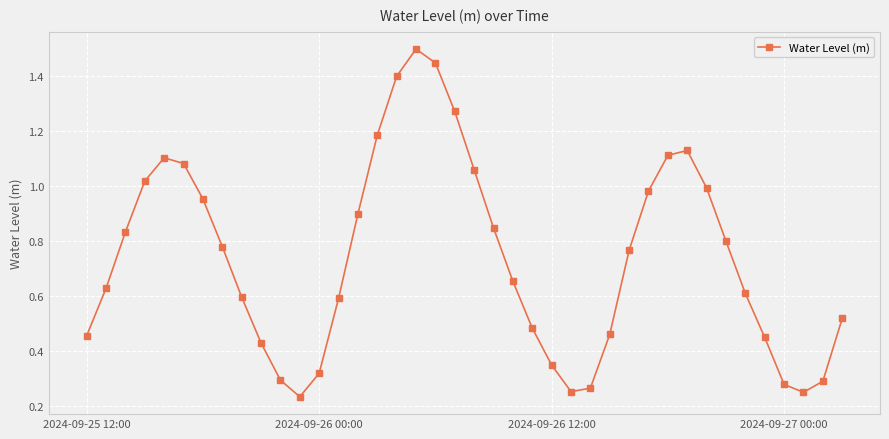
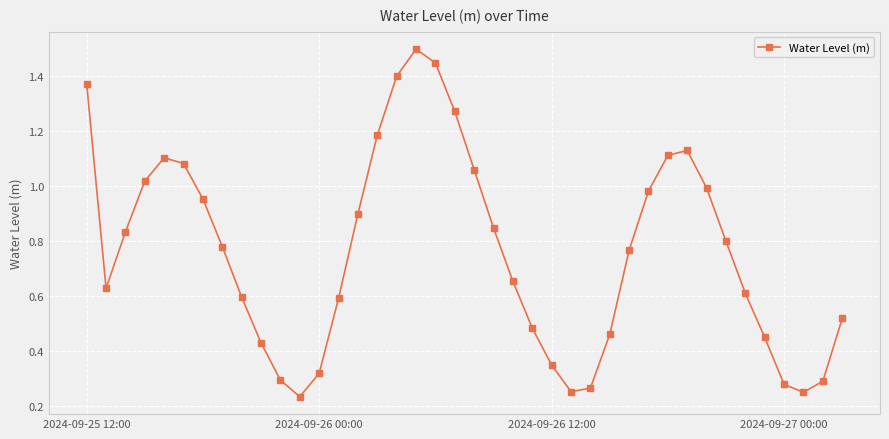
2024-09-25 12:00: 0.46 -> 1.37
